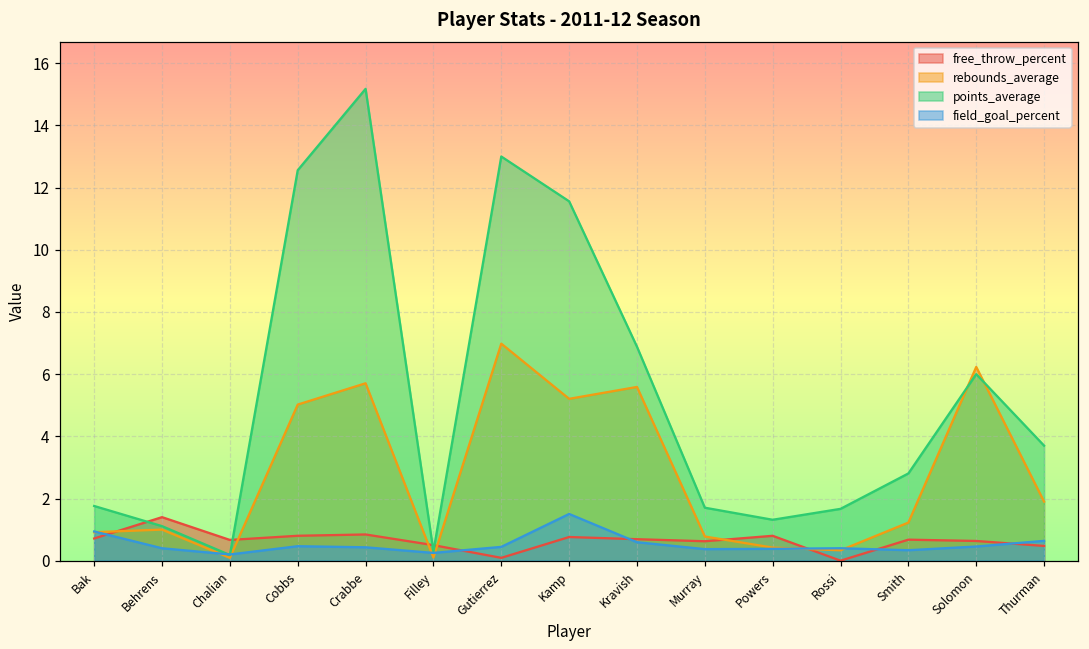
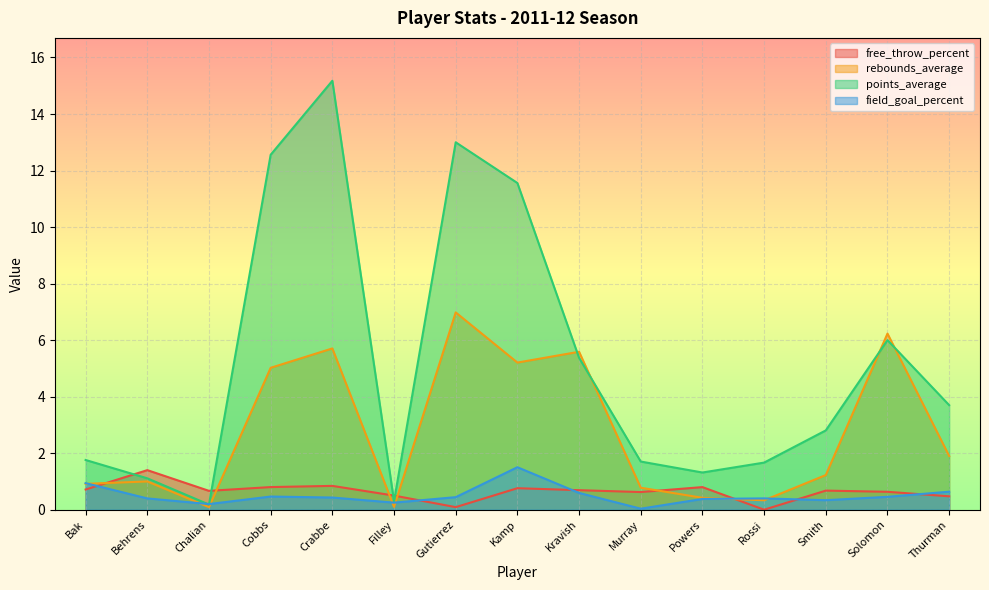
points_average, Kravish: 6.9 -> 5.4
field_goal_percent, Murray: 0.4 -> 0.0
